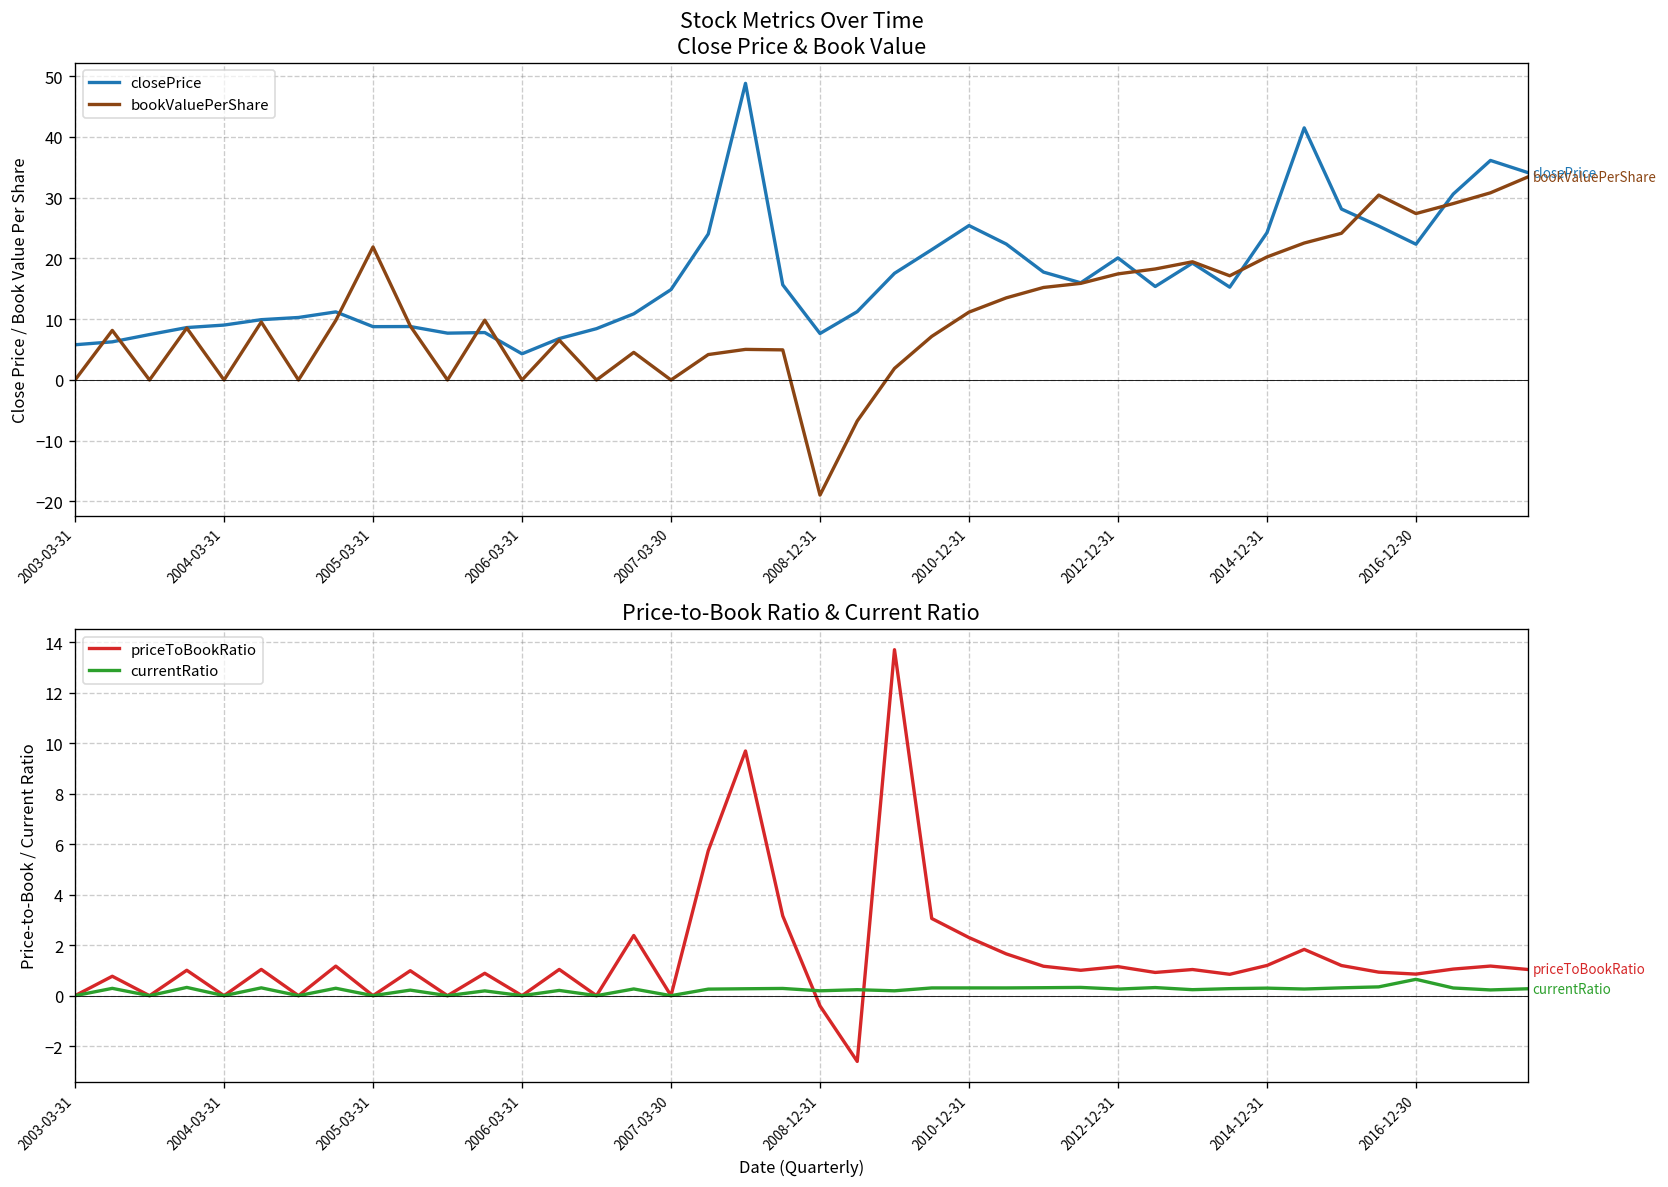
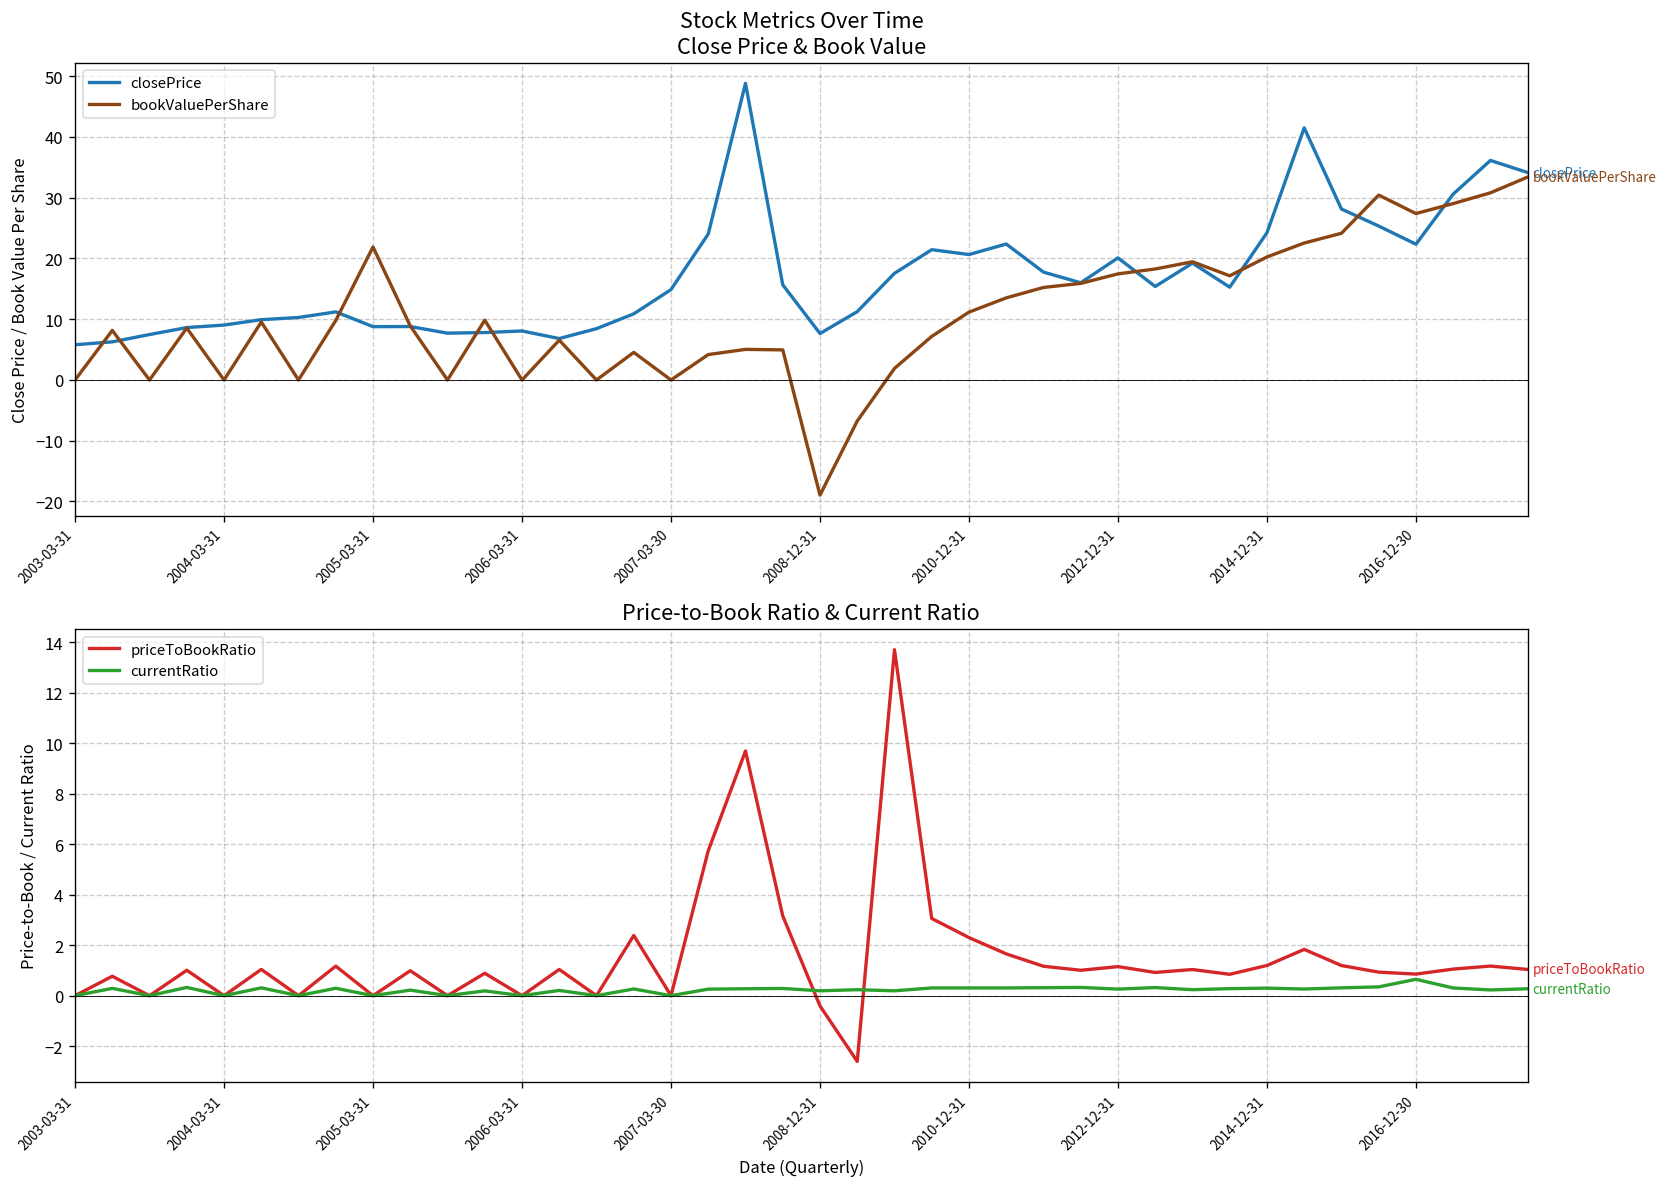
Stock Metrics Over Time Close Price & Book Value, closePrice, 2006-03-31: 4 -> 8
Stock Metrics Over Time Close Price & Book Value, closePrice, 2010-12-31: 25 -> 21
